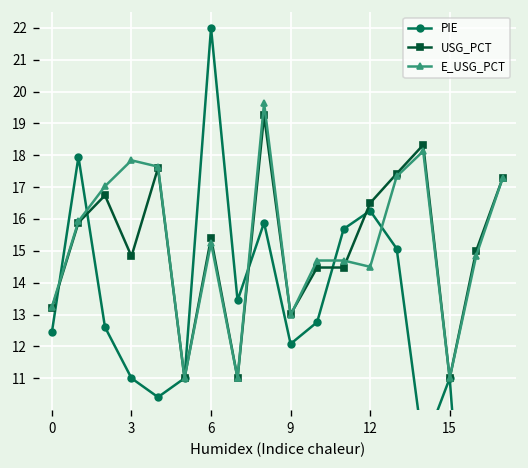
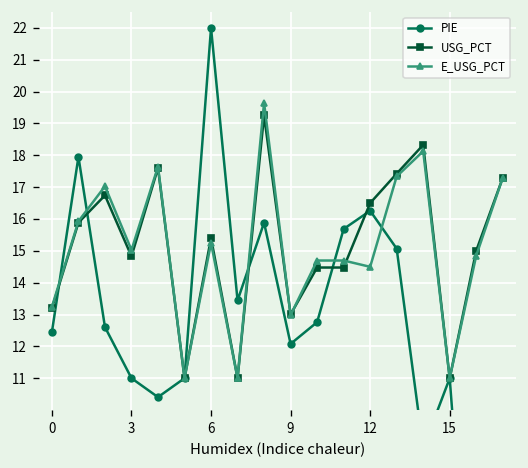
E_USG_PCT, 3: 17.8 -> 15.0
